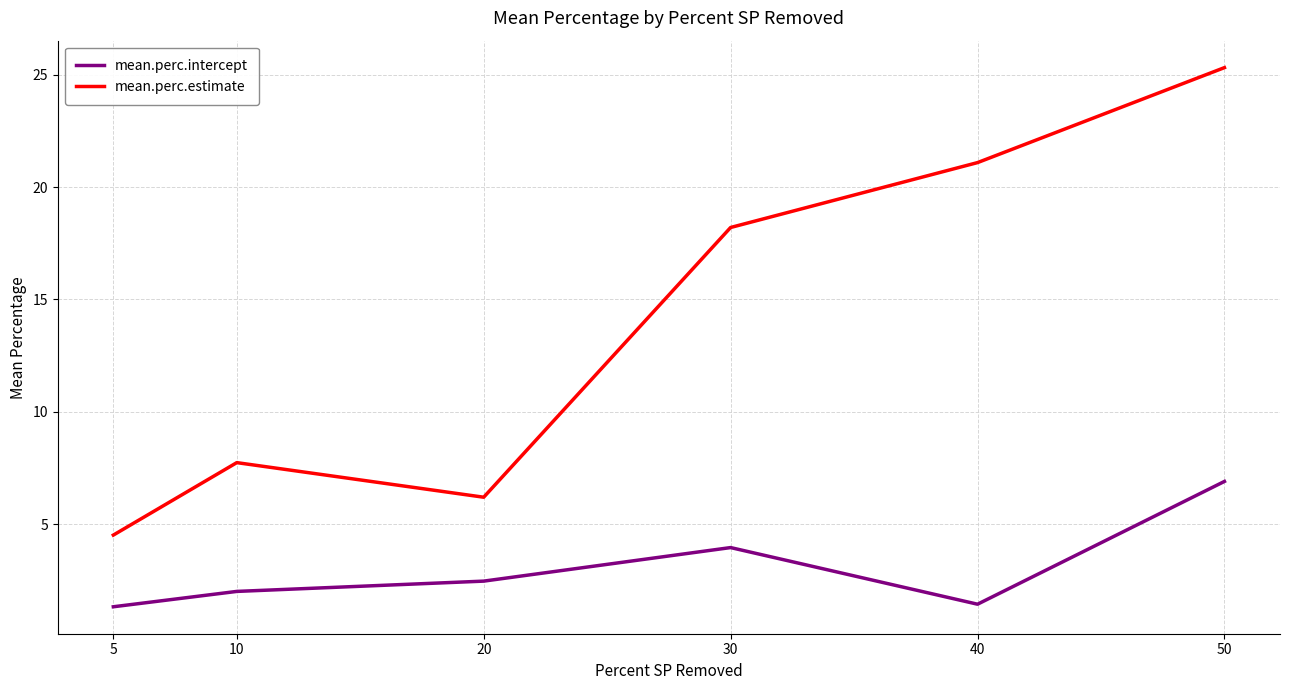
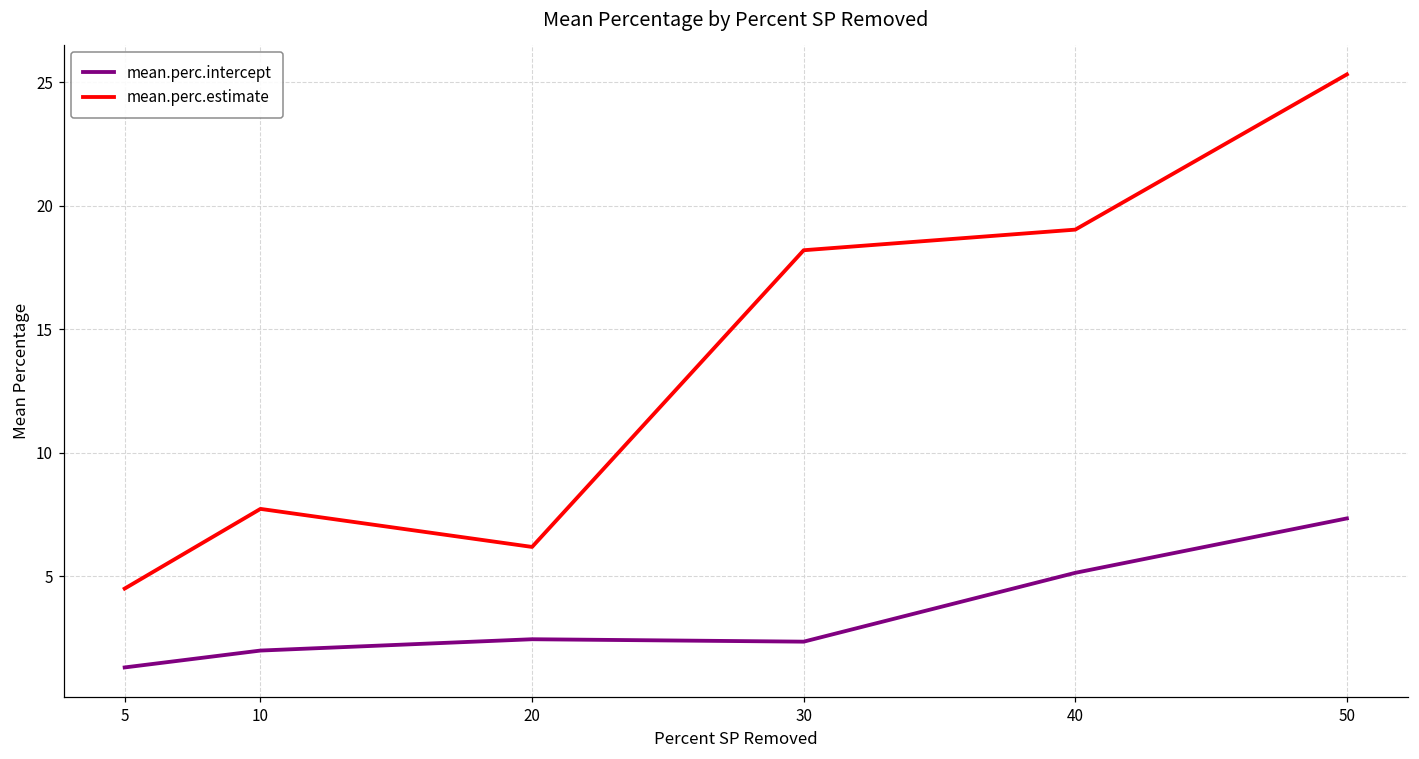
mean.perc.intercept, 30: 4.0 -> 2.4
mean.perc.intercept, 40: 1.4 -> 5.1
mean.perc.estimate, 40: 21.1 -> 19.0
mean.perc.intercept, 50: 6.9 -> 7.3
